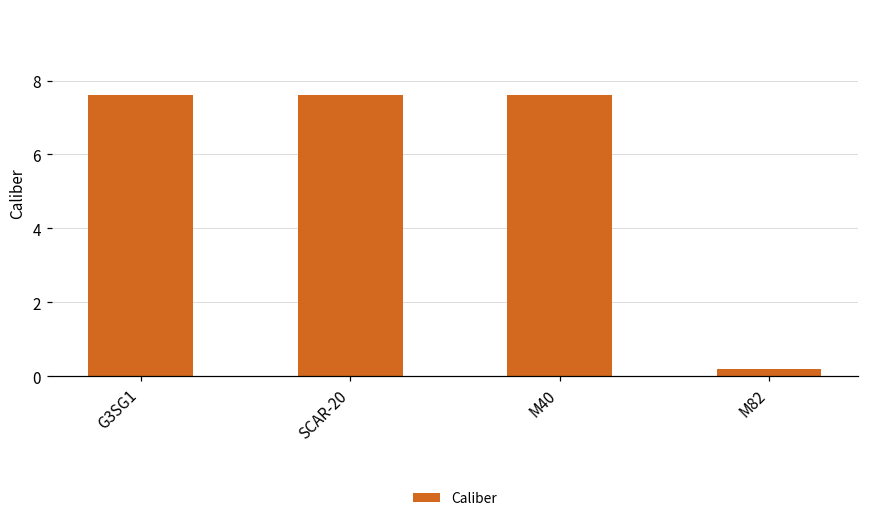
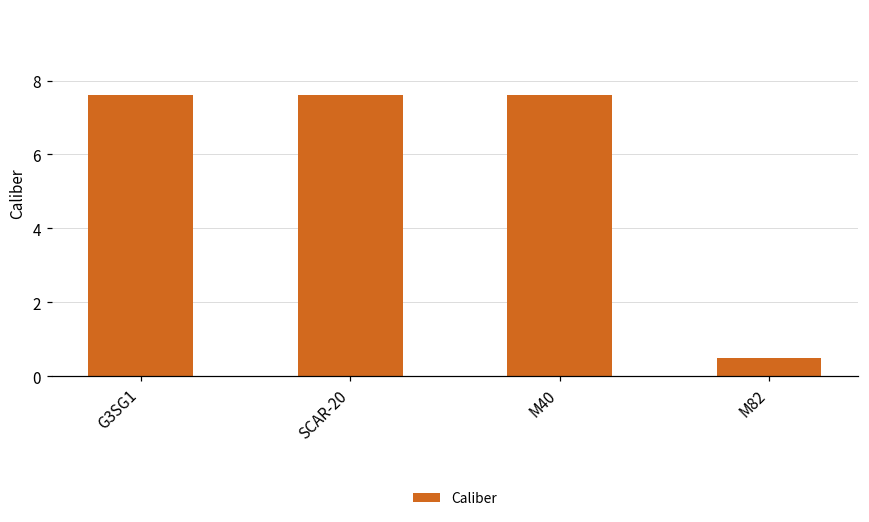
M82: 0.2 -> 0.5
